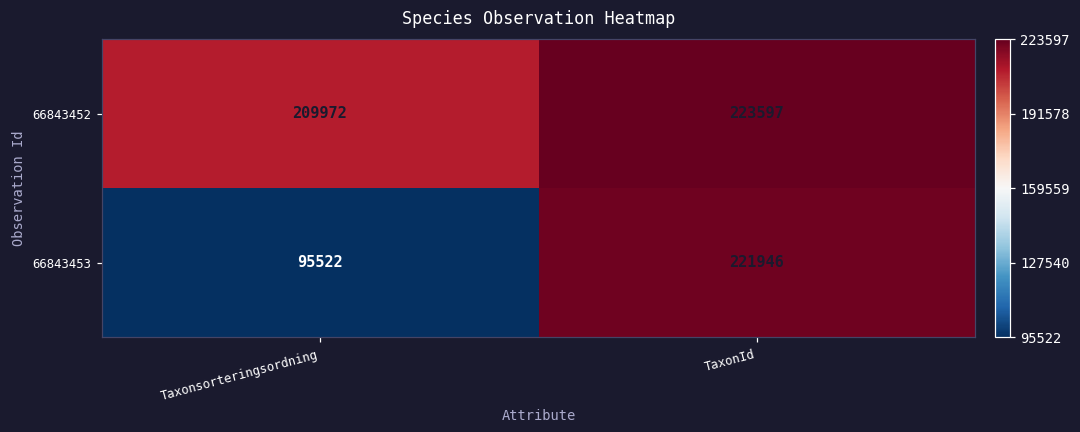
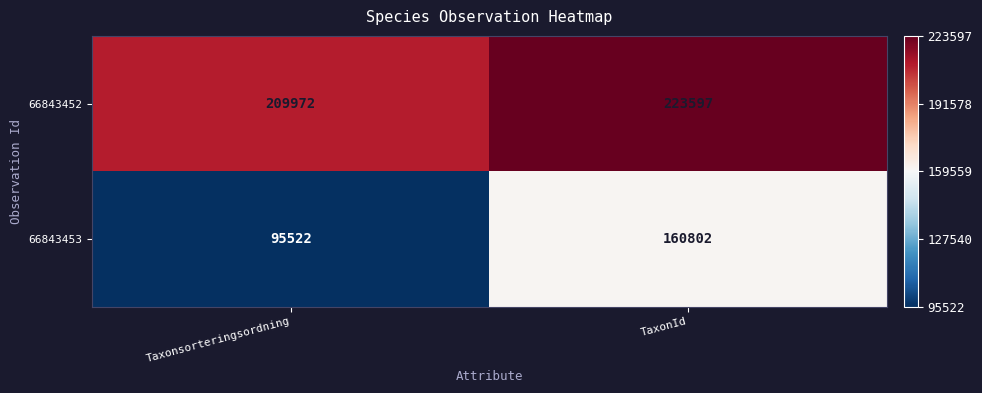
66843453, TaxonId: 221946 -> 160802
